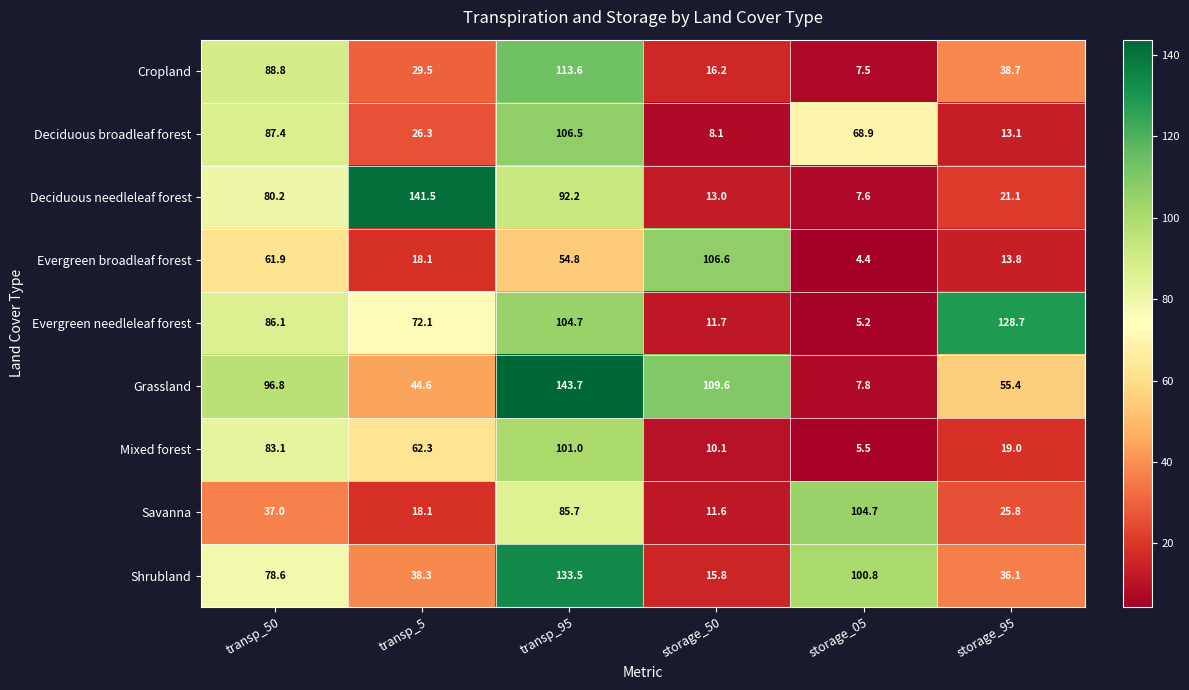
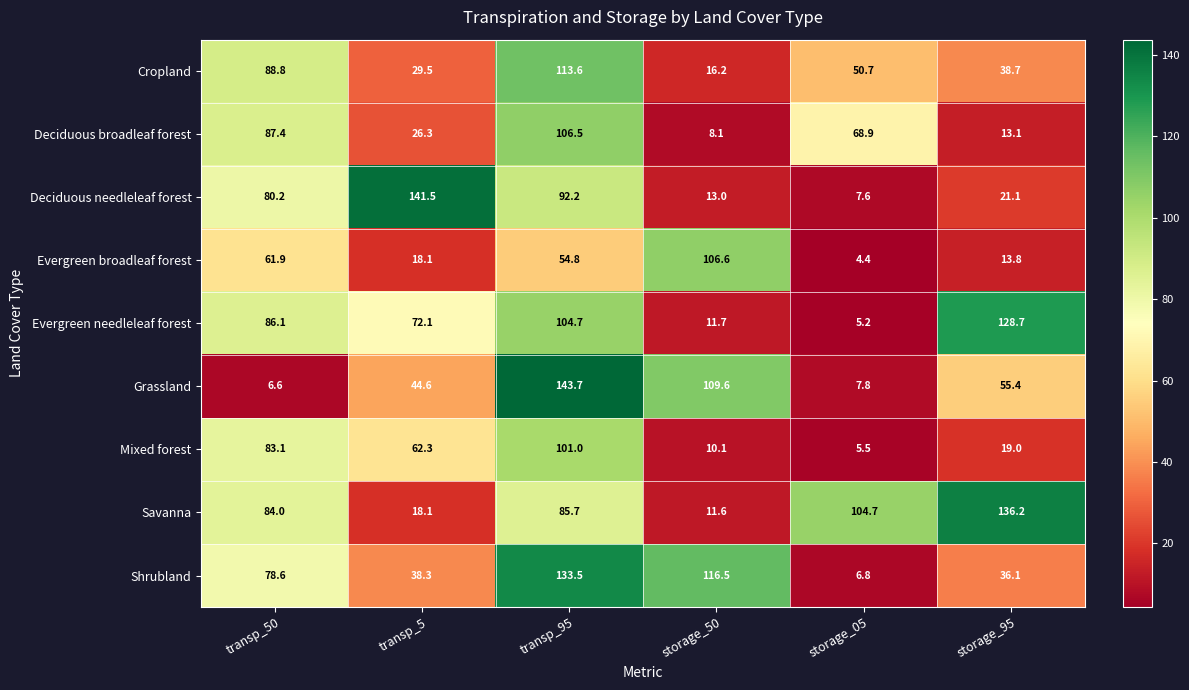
Cropland, storage_05: 7.5 -> 50.7
Grassland, transp_50: 96.8 -> 6.6
Savanna, transp_50: 37.0 -> 84.0
Savanna, storage_95: 25.8 -> 136.2
Shrubland, storage_50: 15.8 -> 116.5
Shrubland, storage_05: 100.8 -> 6.8
